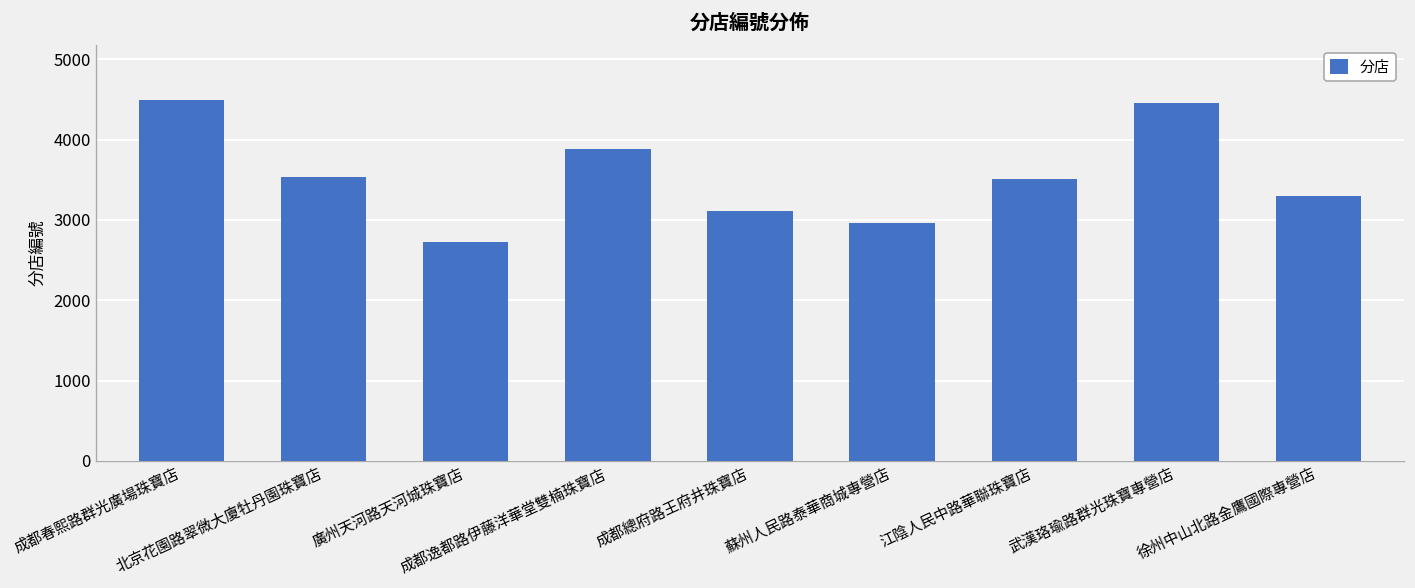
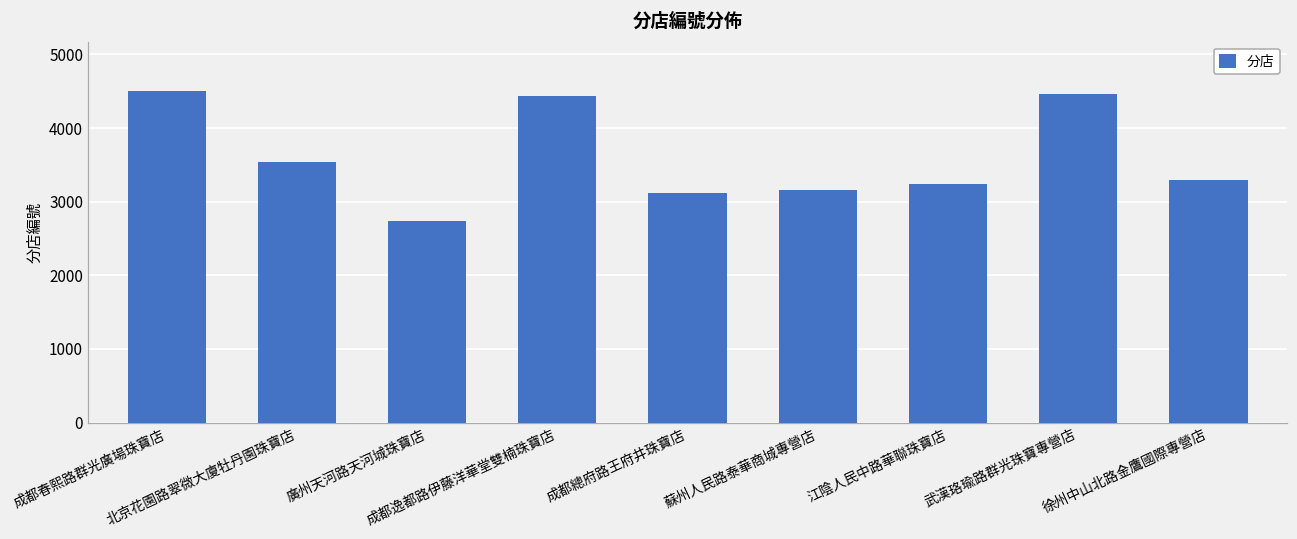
成都逸都路伊藤洋華堂雙楠珠寶店: 3900 -> 4400
蘇州人民路泰華商城專營店: 3000 -> 3200
江陰人民中路華聯珠寶店: 3500 -> 3200
